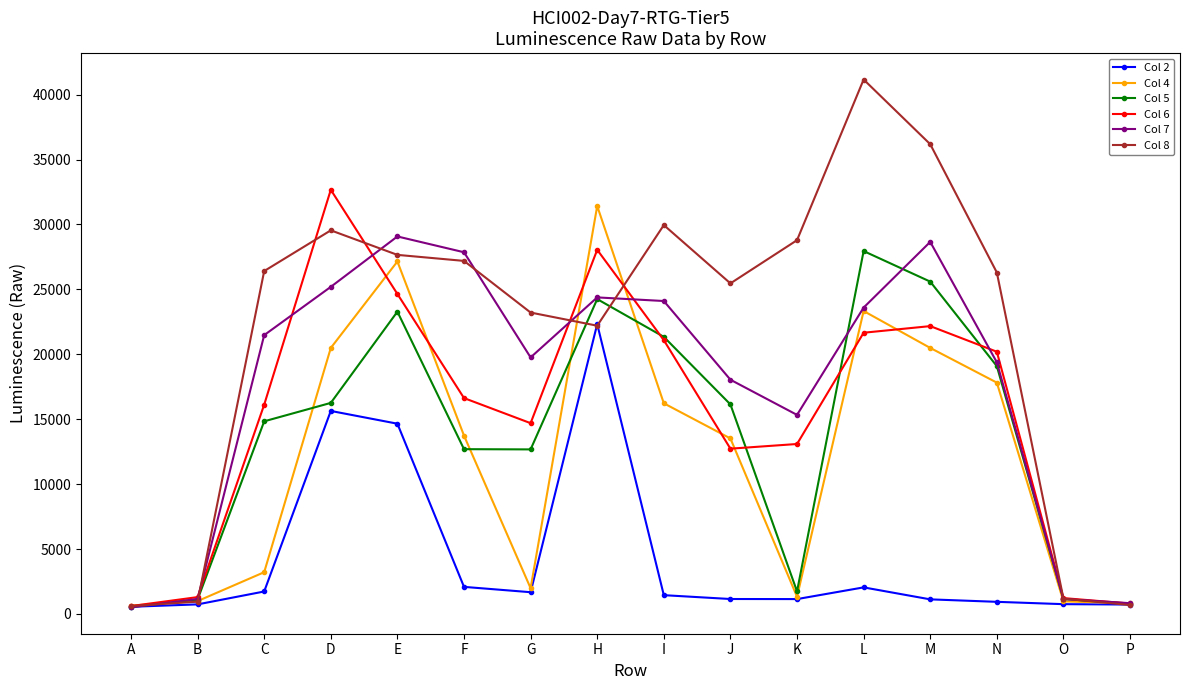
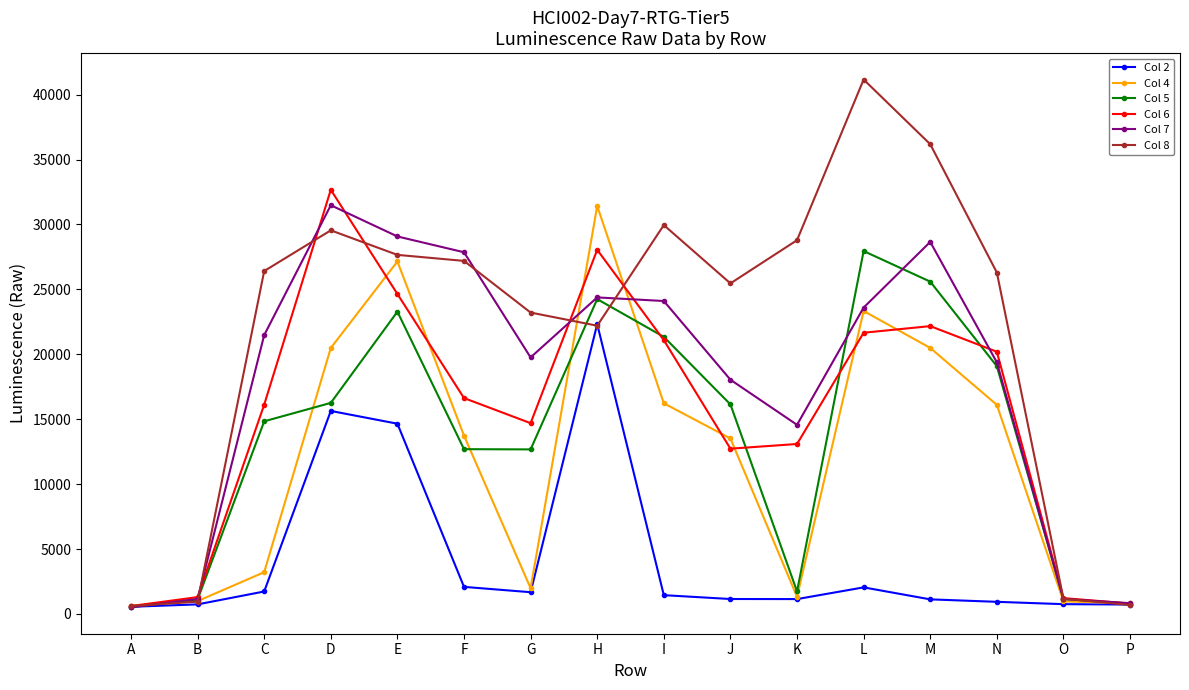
Col 7, D: 25200 -> 31500
Col 7, K: 15300 -> 14600
Col 4, N: 17800 -> 16100
